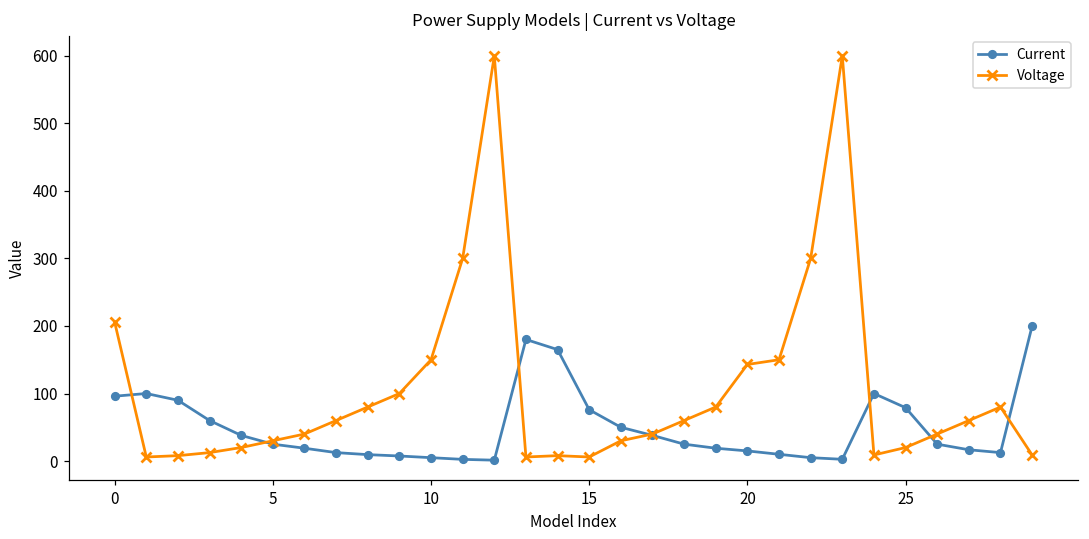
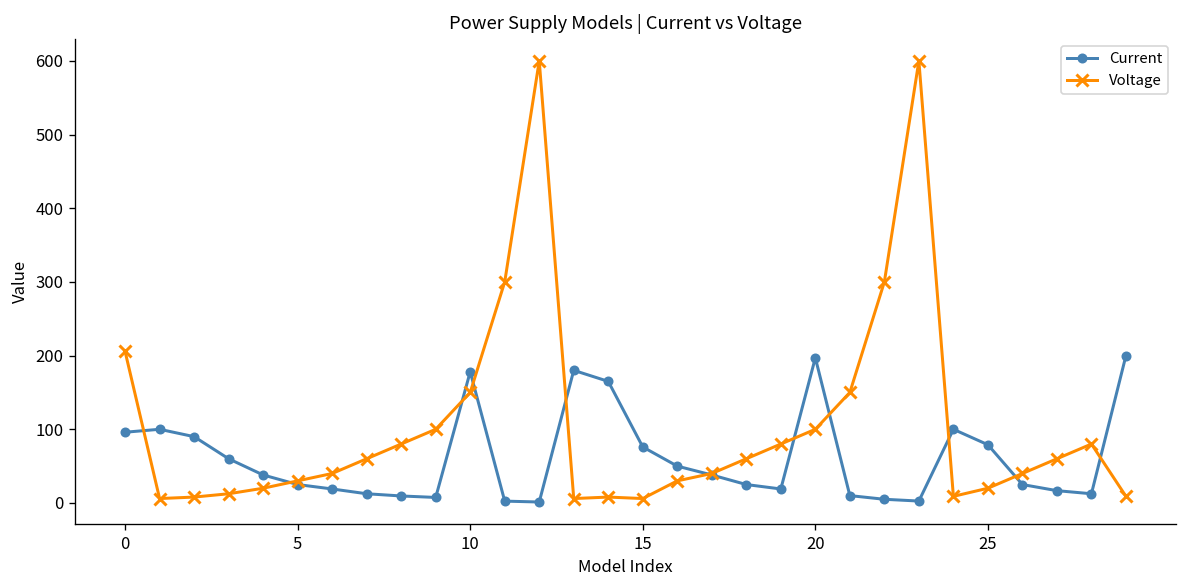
Current, 10: 10 -> 180
Current, 20: 20 -> 200
Voltage, 20: 140 -> 100
